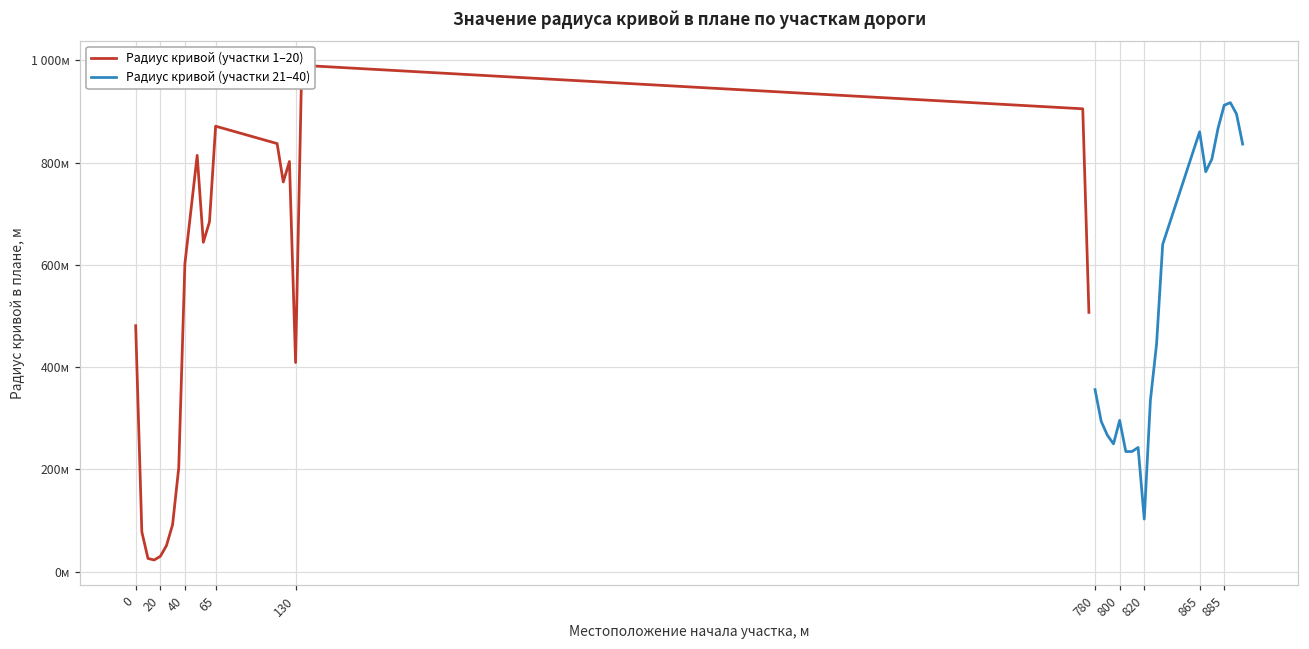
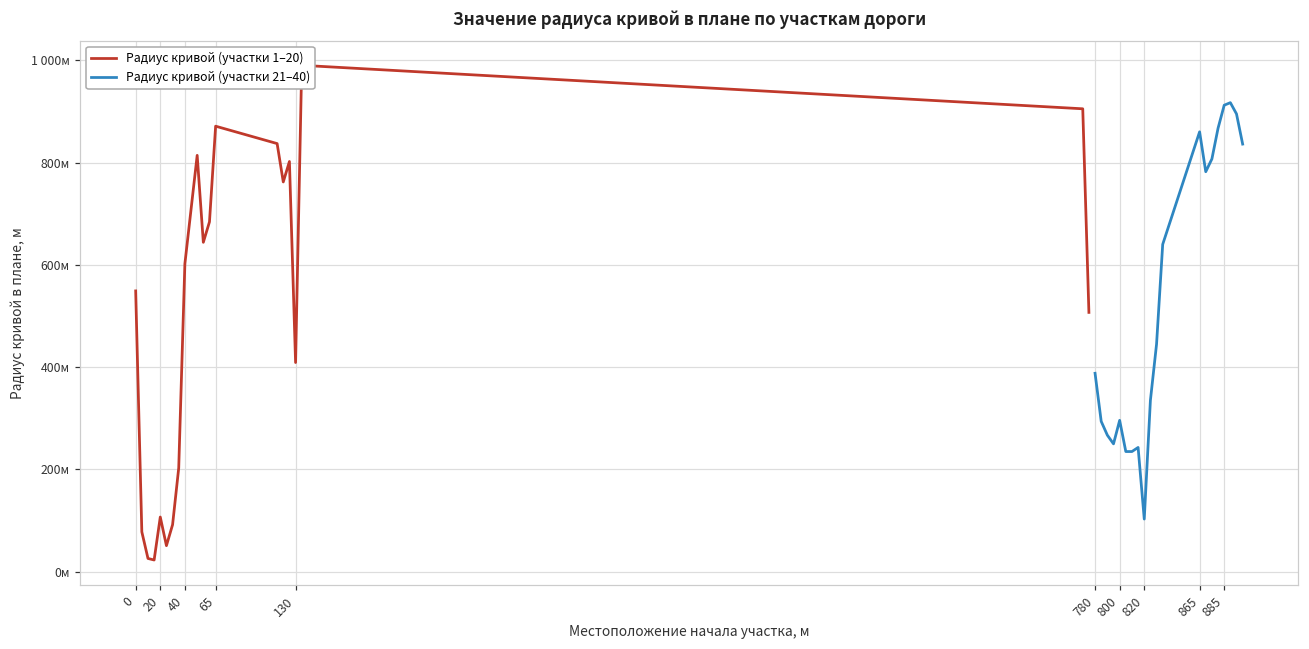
Радиус кривой (участки 1–20), 0: 480м -> 550м
Радиус кривой (участки 1–20), 20: 30м -> 110м
Радиус кривой (участки 21–40), 780: 360м -> 390м
